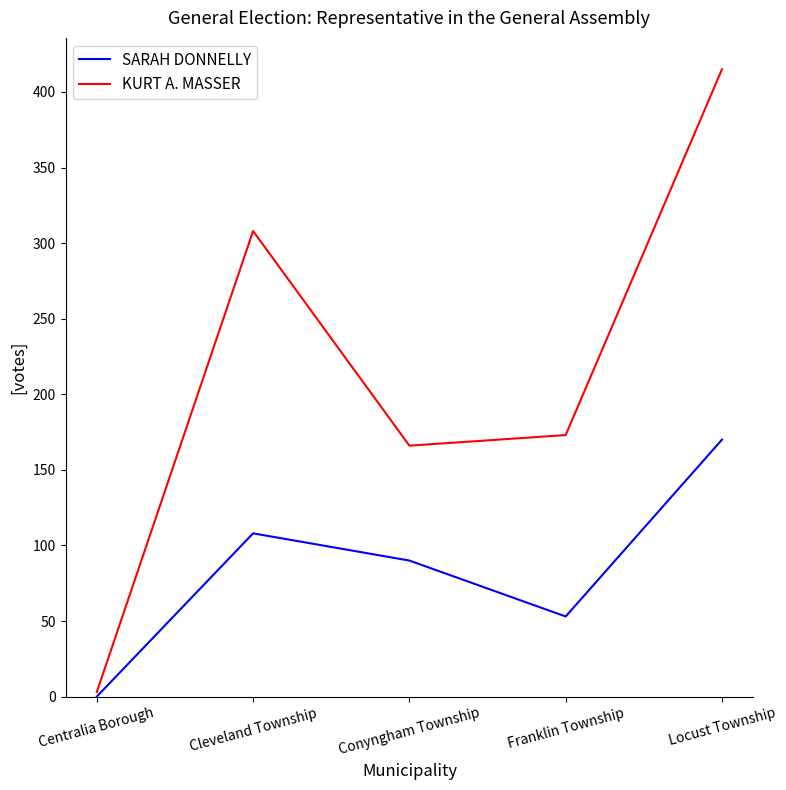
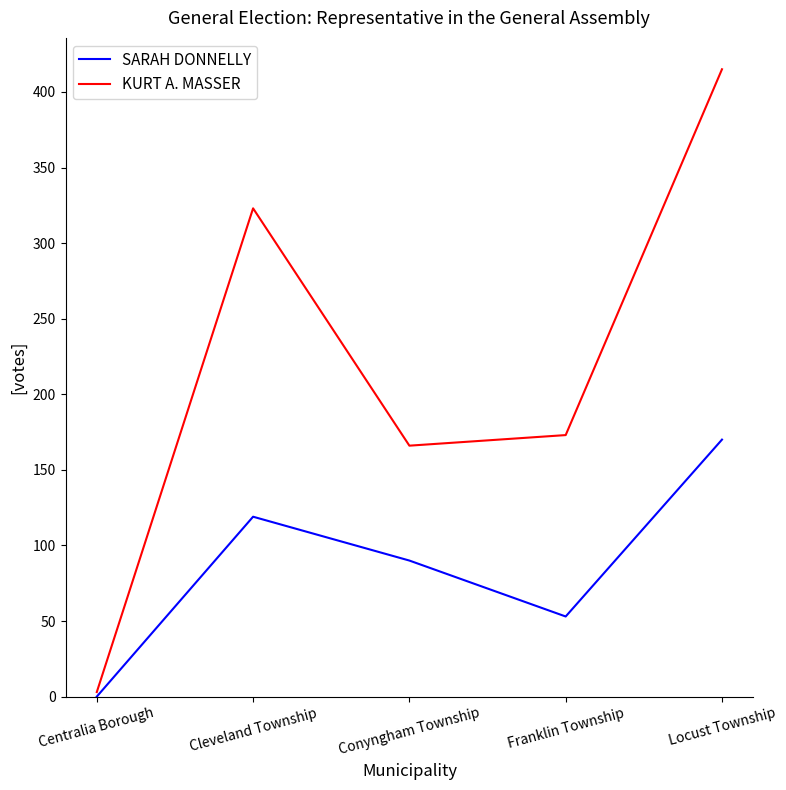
SARAH DONNELLY, Cleveland Township: 108 -> 119
KURT A. MASSER, Cleveland Township: 308 -> 323
